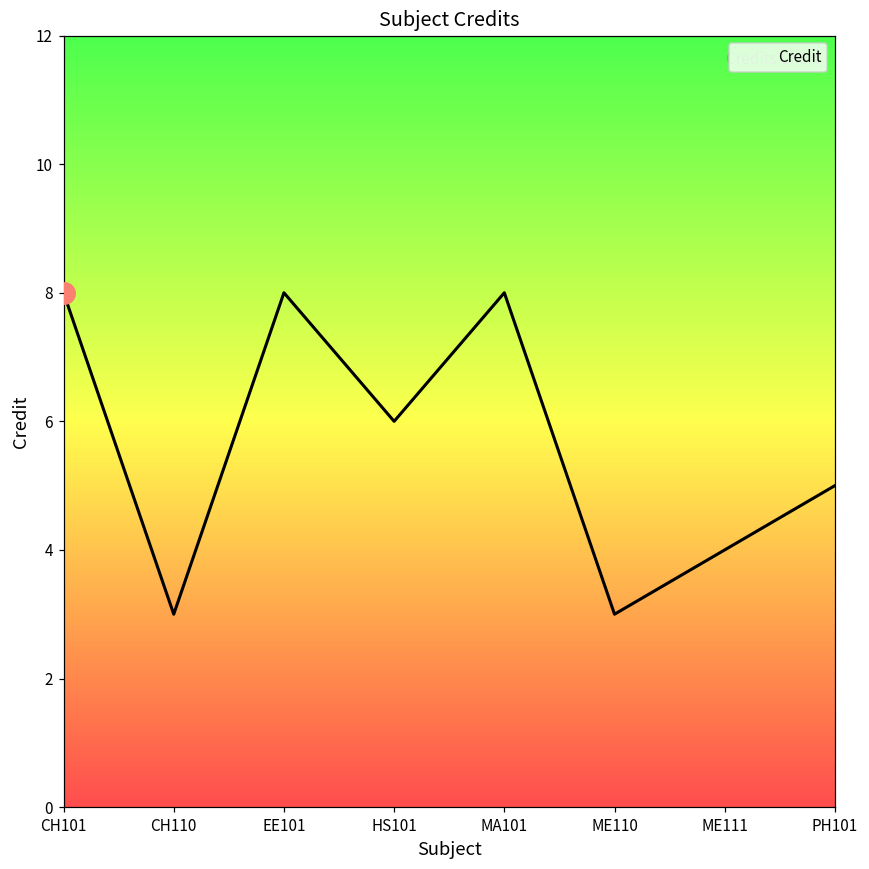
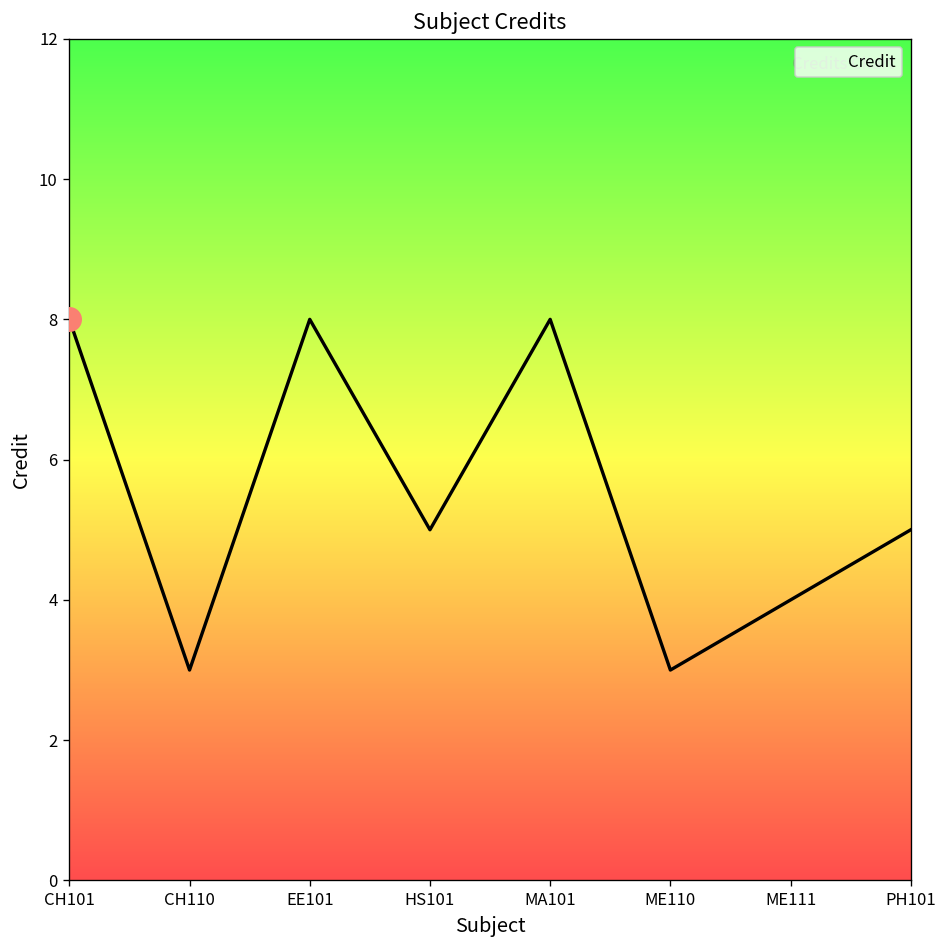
Credit, HS101: 6 -> 5
